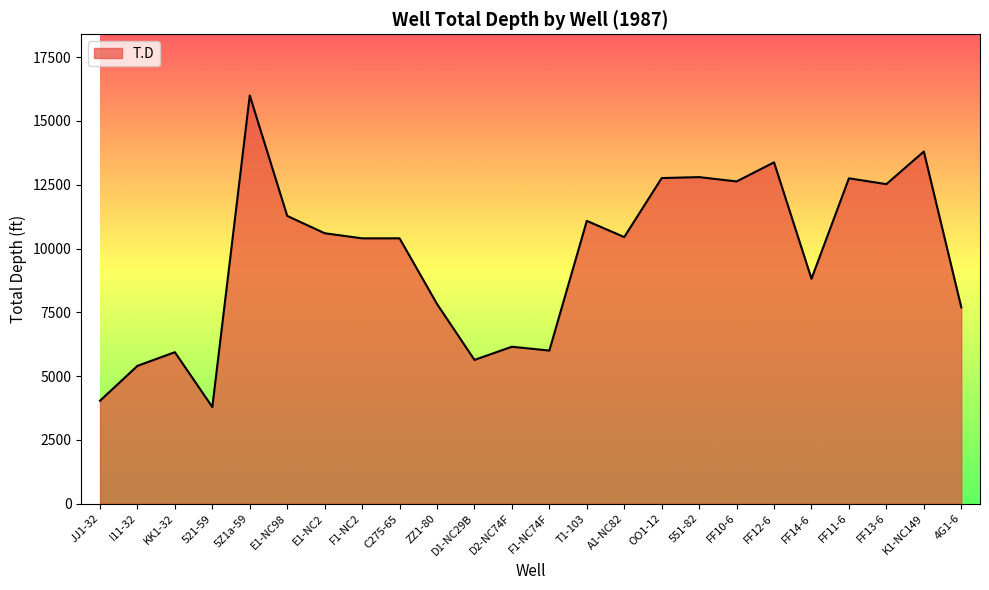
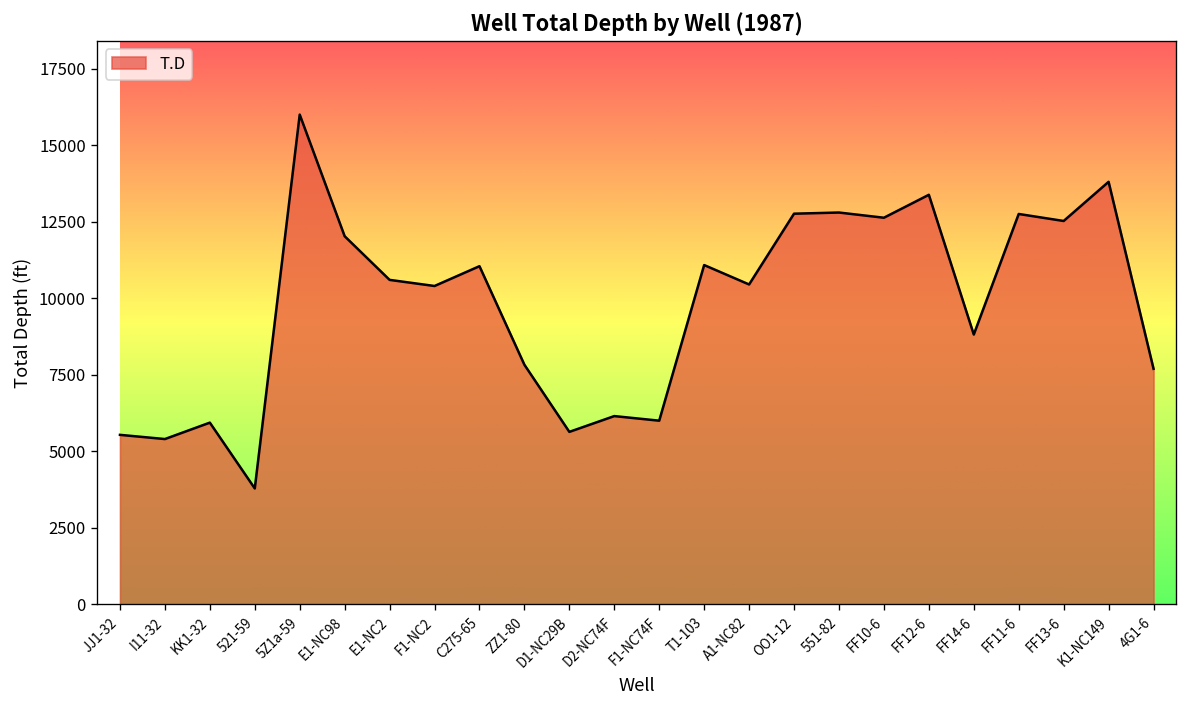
JJ1-32: 4000 -> 5500
E1-NC98: 11300 -> 12000
C275-65: 10400 -> 11000
